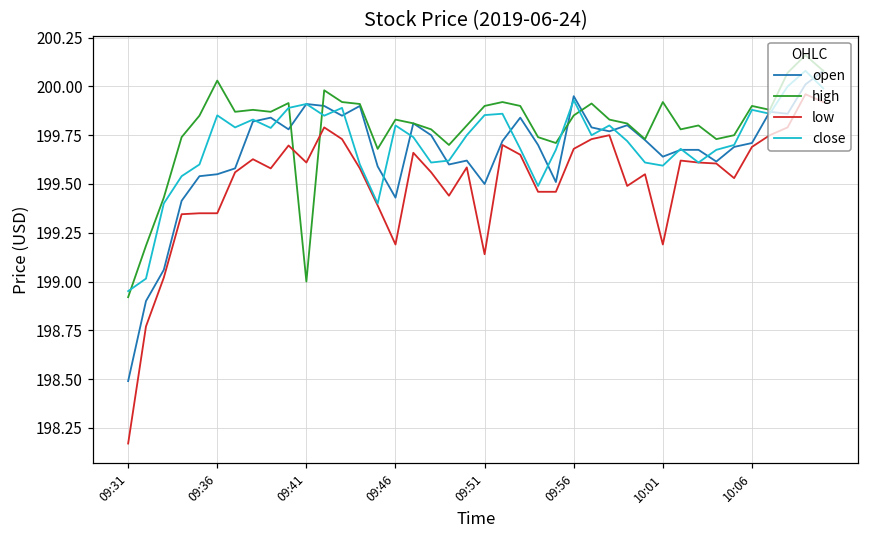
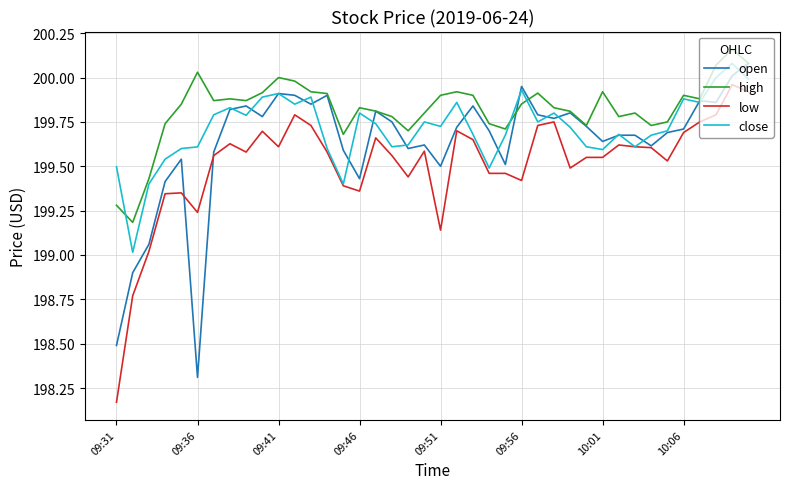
high, 09:31: 198.92 -> 199.28
close, 09:31: 198.95 -> 199.50
open, 09:36: 199.55 -> 198.31
low, 09:36: 199.35 -> 199.24
close, 09:36: 199.85 -> 199.61
high, 09:41: 199 -> 200
low, 09:46: 199.19 -> 199.36
close, 09:51: 199.85 -> 199.72
low, 09:56: 199.68 -> 199.42
low, 10:01: 199.19 -> 199.55
